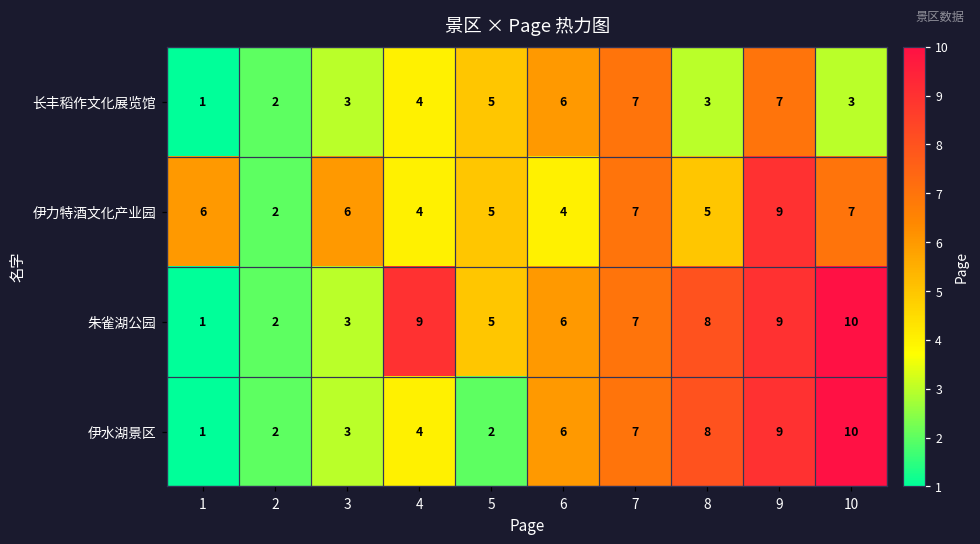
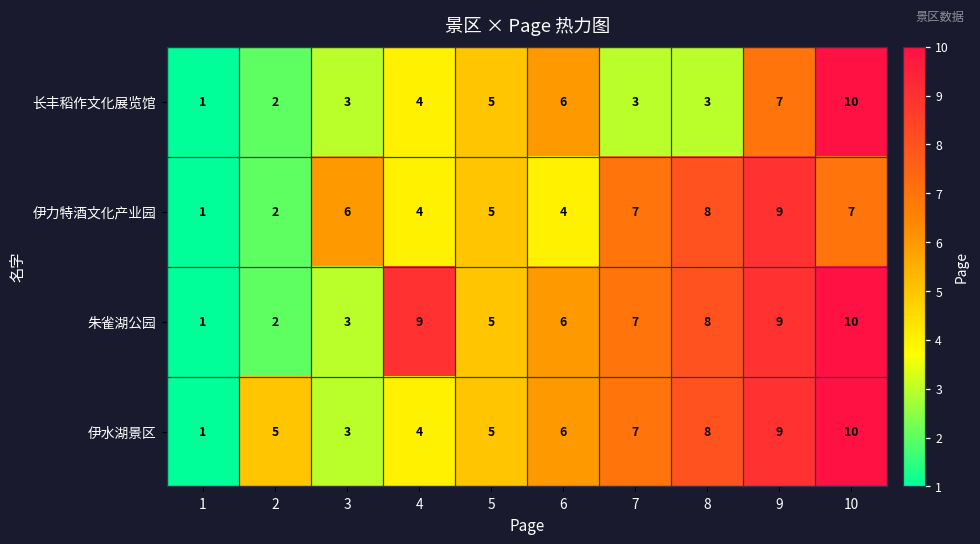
长丰稻作文化展览馆, 7: 7 -> 3
长丰稻作文化展览馆, 10: 3 -> 10
伊力特酒文化产业园, 1: 6 -> 1
伊力特酒文化产业园, 8: 5 -> 8
伊水湖景区, 2: 2 -> 5
伊水湖景区, 5: 2 -> 5
